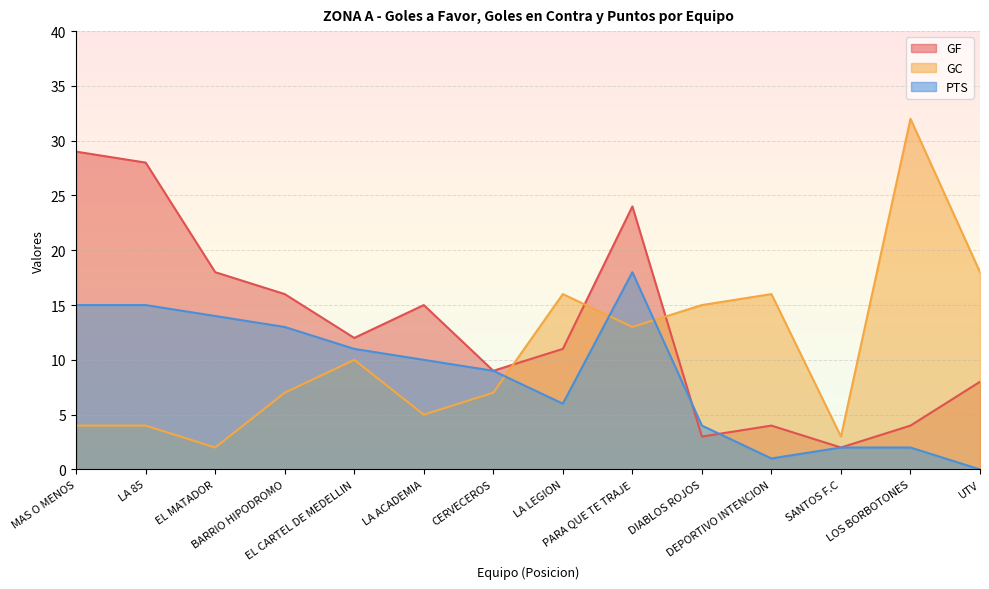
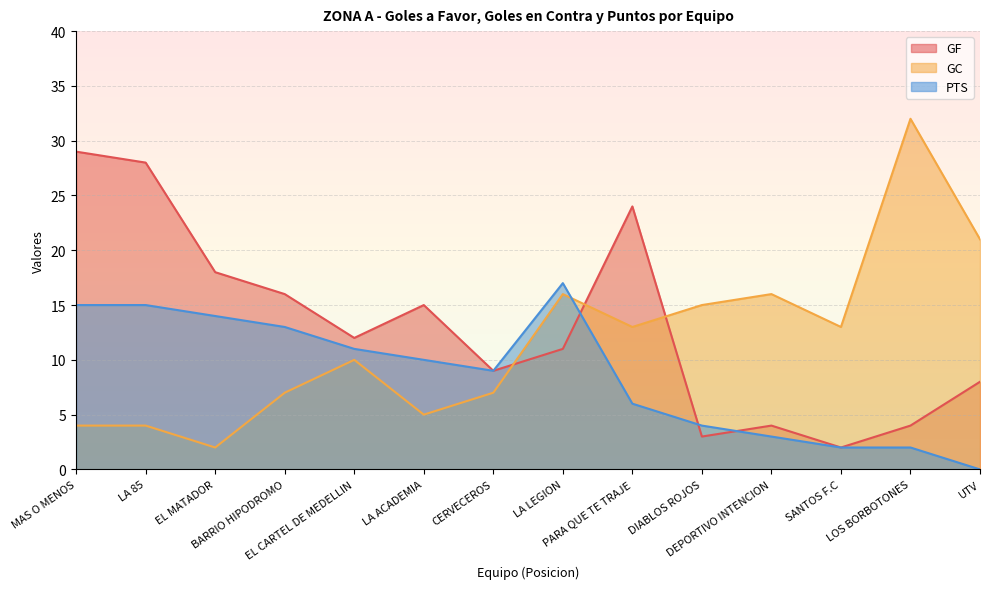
PTS, LA LEGION: 6 -> 17
PTS, PARA QUE TE TRAJE: 18 -> 6
PTS, DEPORTIVO INTENCION: 1 -> 3
GC, SANTOS F.C: 3 -> 13
GC, UTV: 18 -> 21
